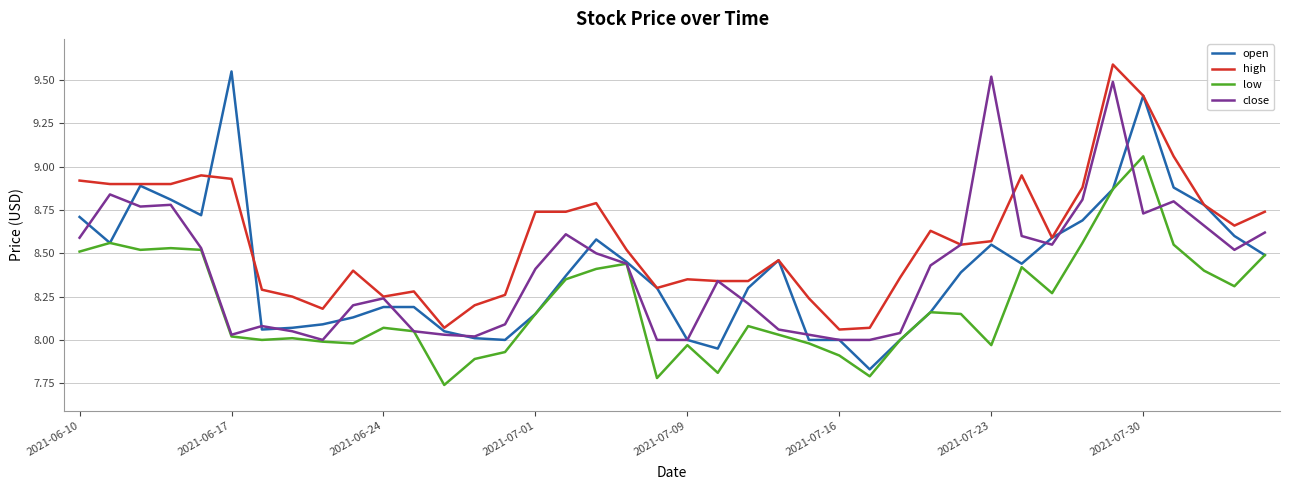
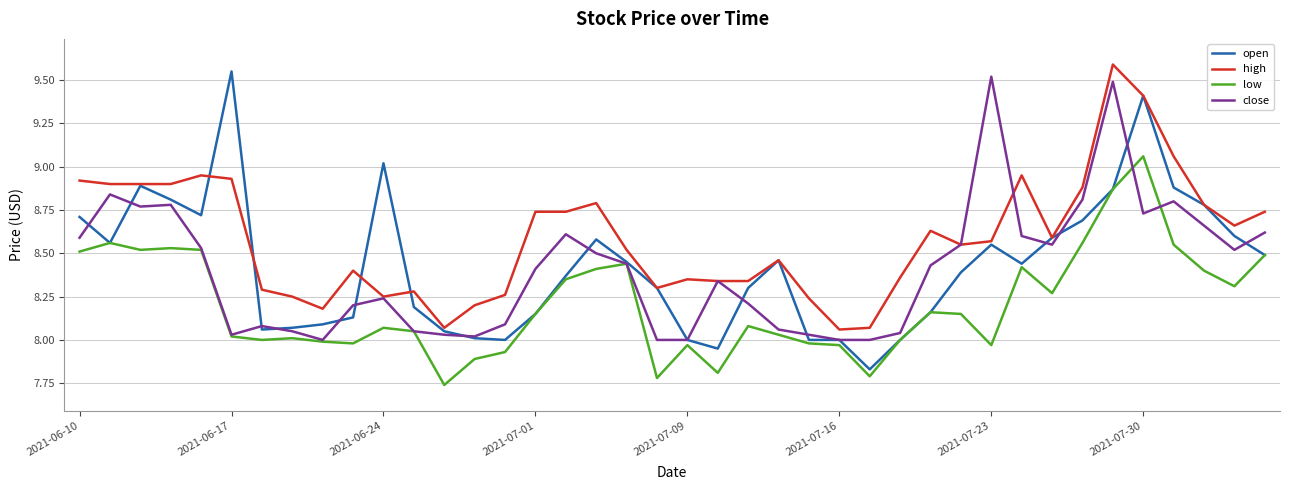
open, 2021-06-24: 8.19 -> 9.02
low, 2021-07-16: 7.91 -> 7.97
